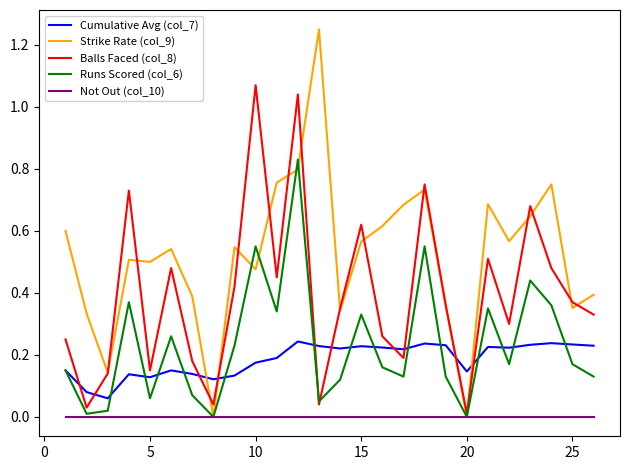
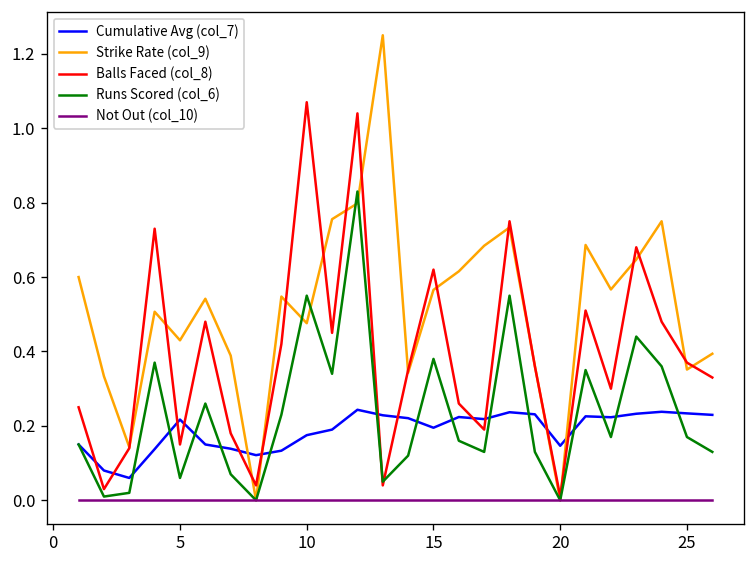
Cumulative Avg (col_7), 5: 0.13 -> 0.22
Strike Rate (col_9), 5: 0.50 -> 0.43
Cumulative Avg (col_7), 15: 0.23 -> 0.20
Runs Scored (col_6), 15: 0.33 -> 0.38
